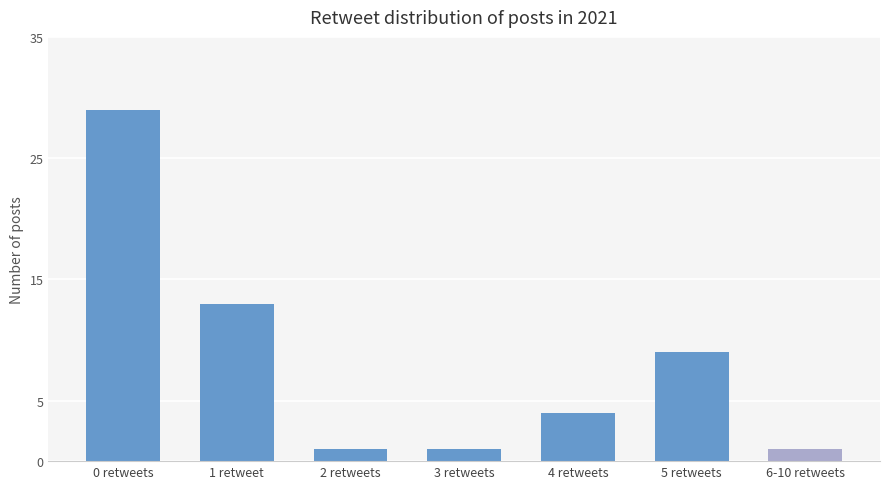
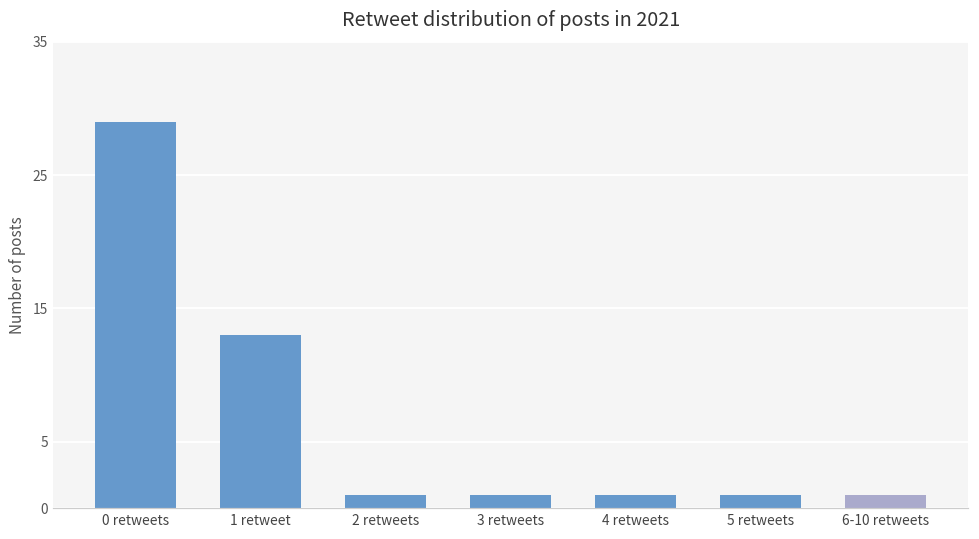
4 retweets: 4 -> 1
5 retweets: 9 -> 1
